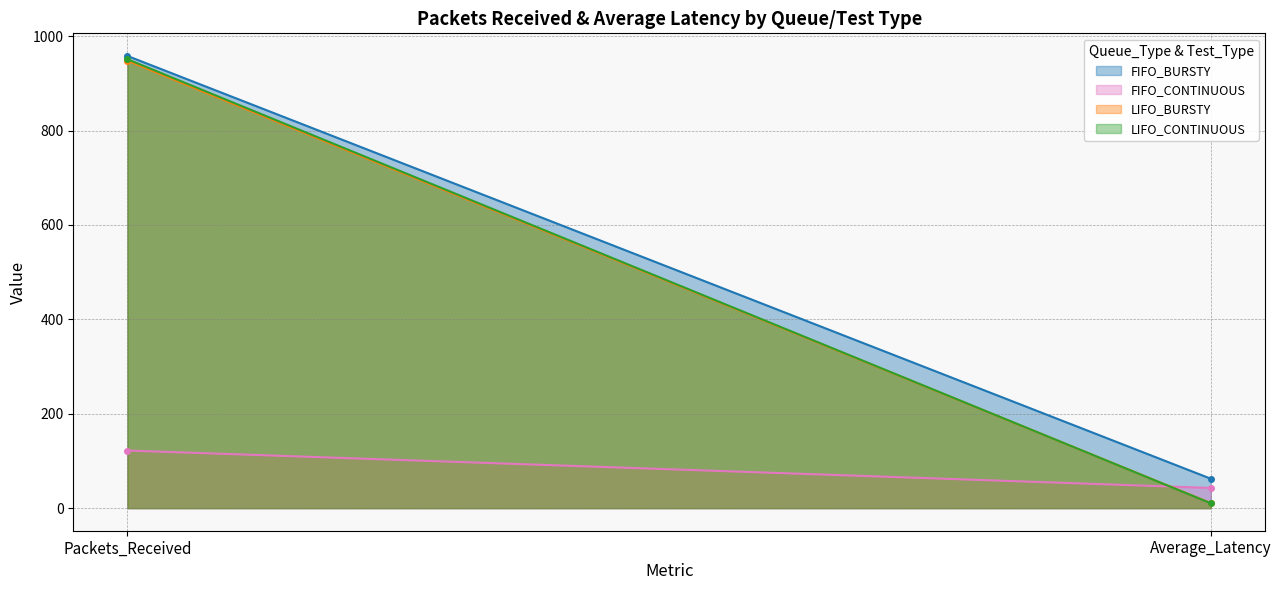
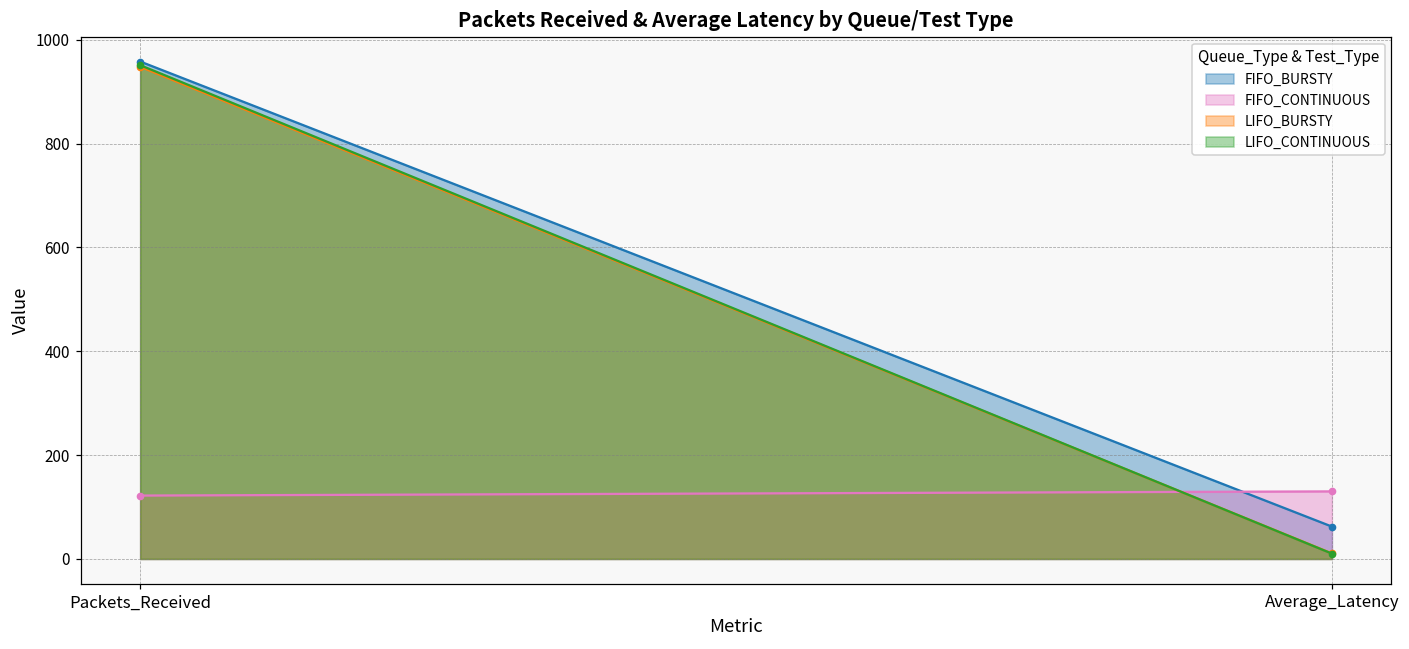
FIFO_CONTINUOUS, Average_Latency: 40 -> 130
